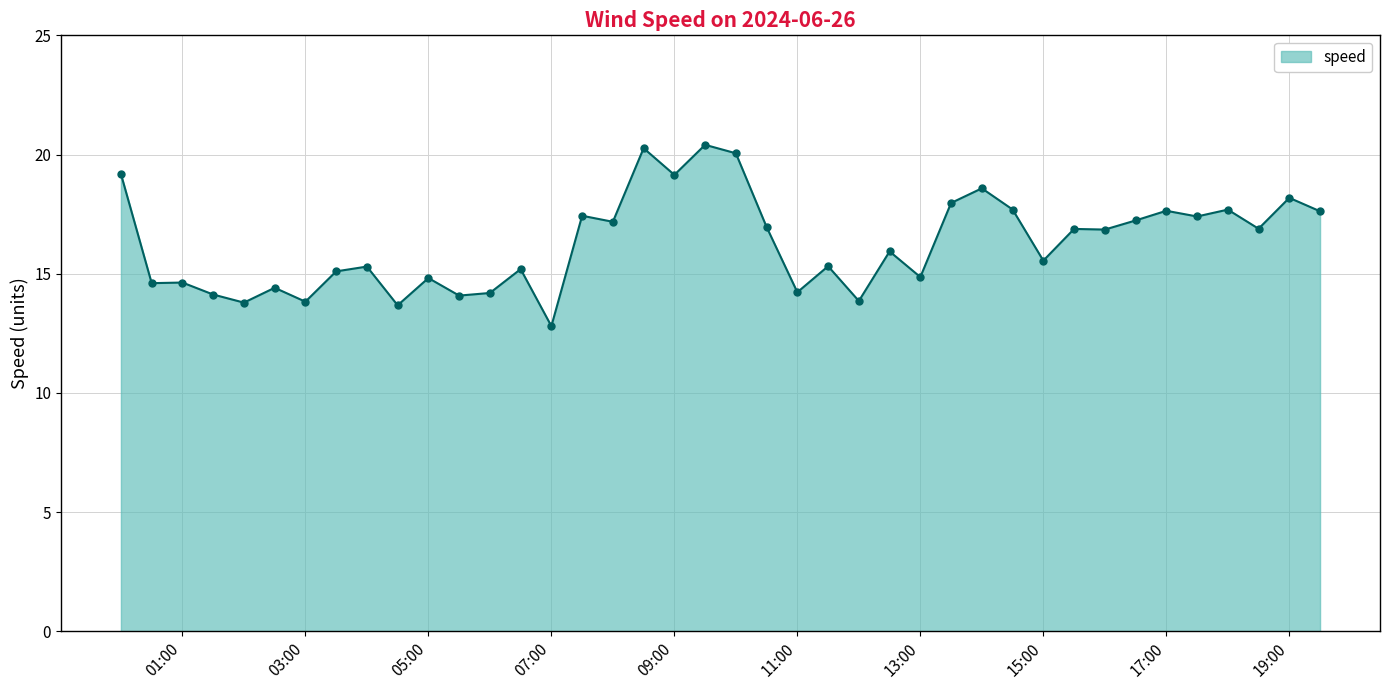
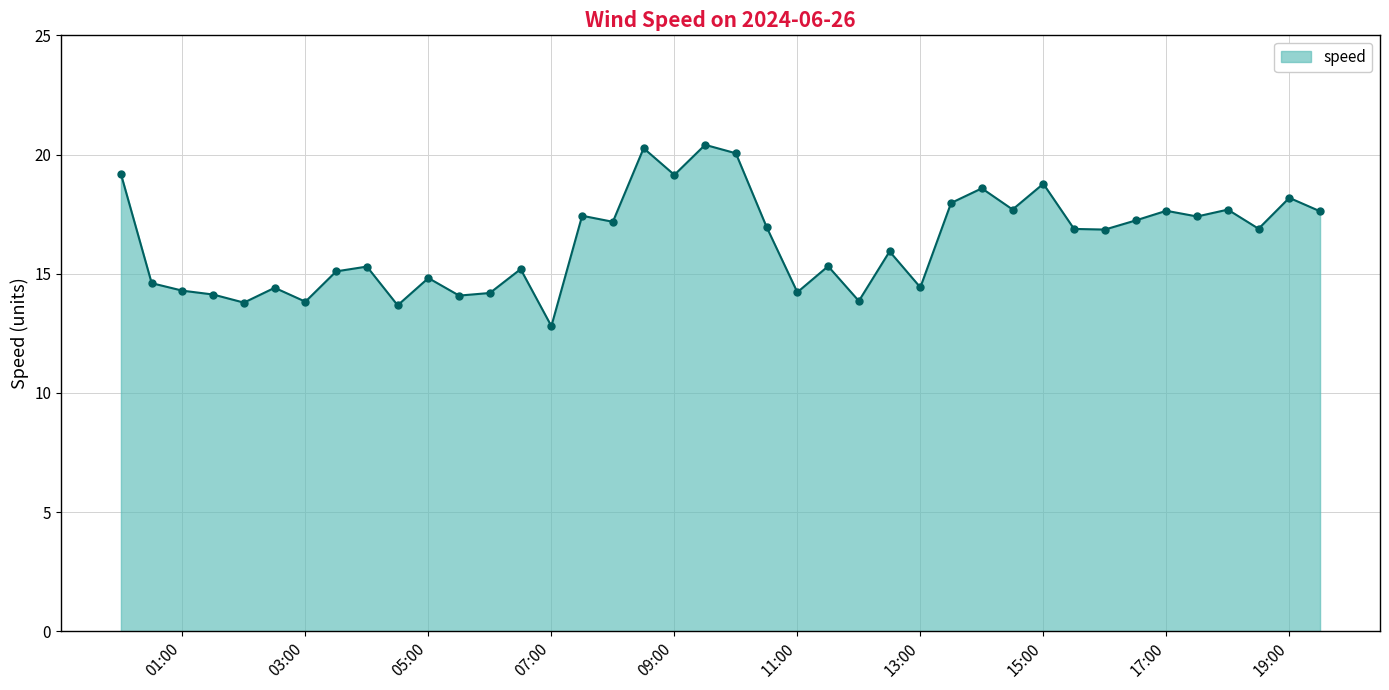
01:00: 14.6 -> 14.3
13:00: 14.9 -> 14.4
15:00: 15.5 -> 18.8
